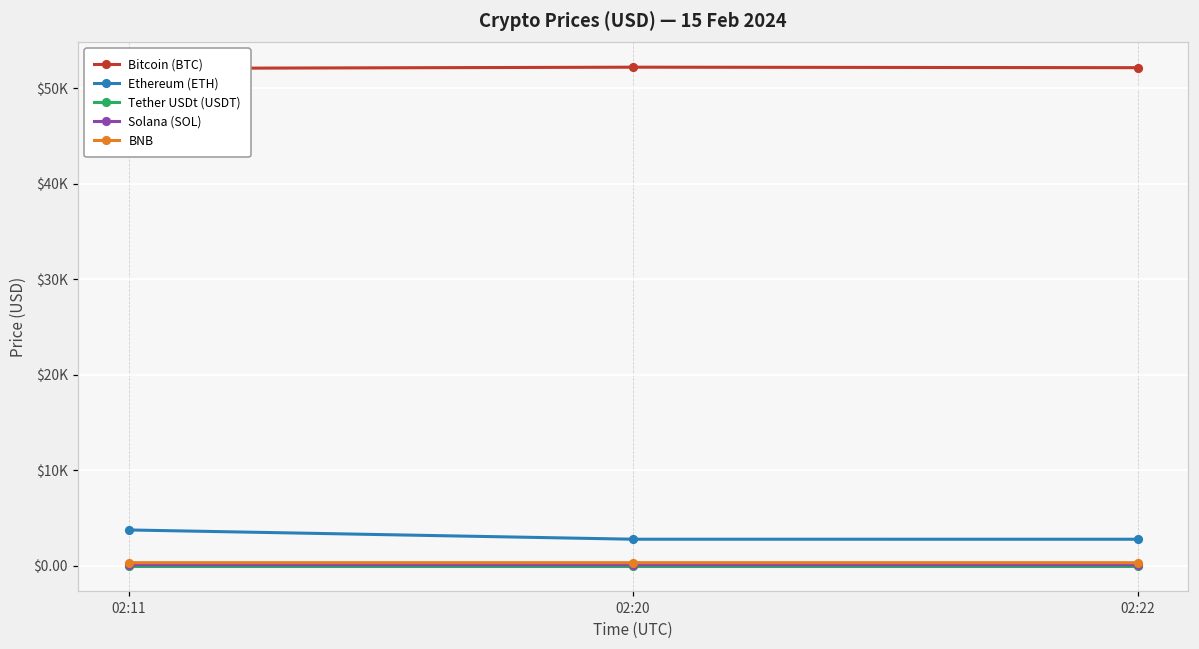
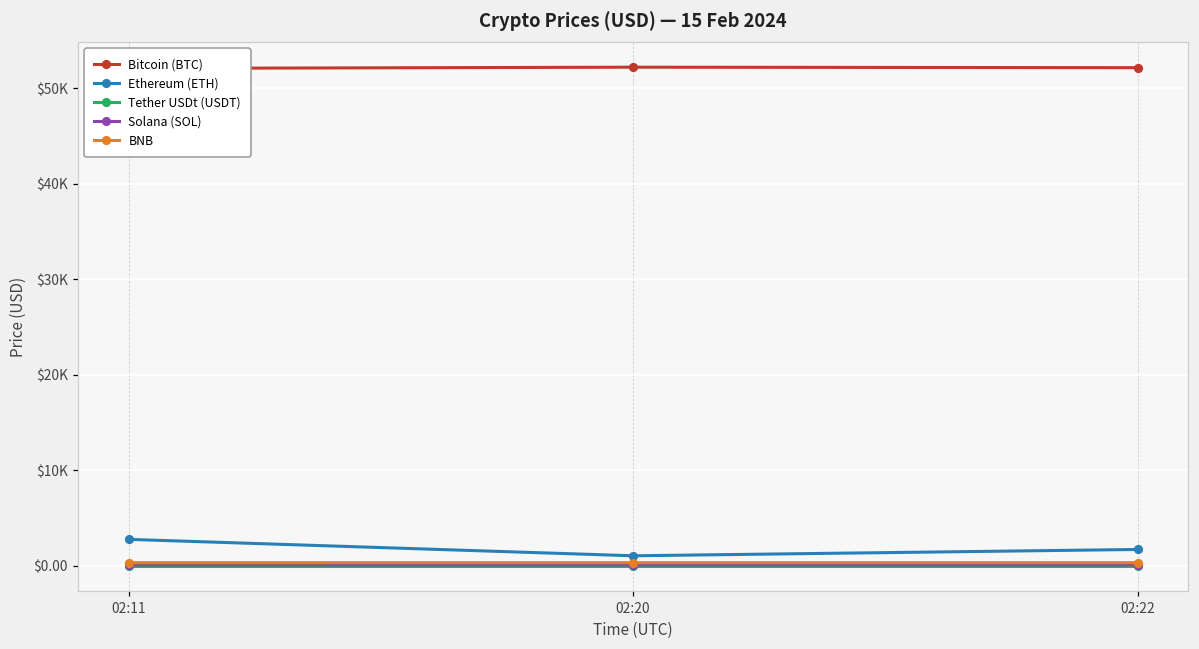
Ethereum (ETH), 02:11: $4000 -> $3000
Ethereum (ETH), 02:20: $3000 -> $1000
Ethereum (ETH), 02:22: $3000 -> $2000
